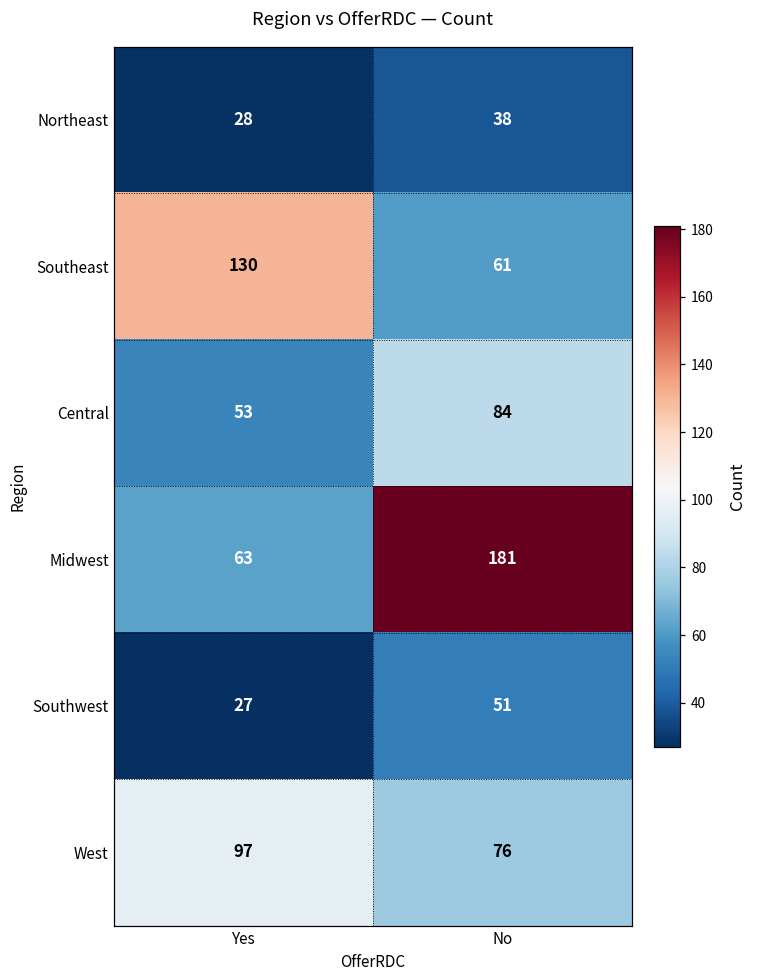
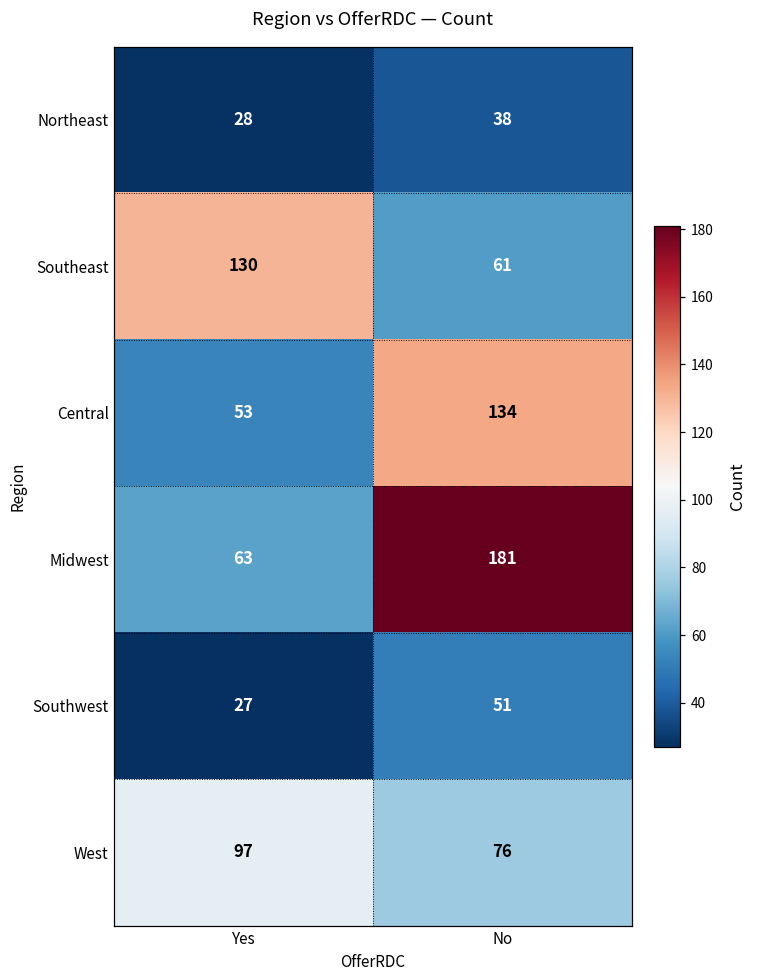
Central, No: 84 -> 134
